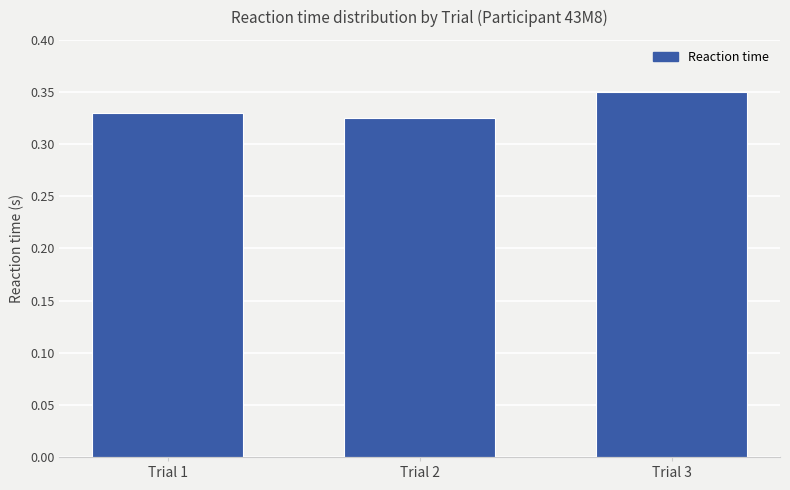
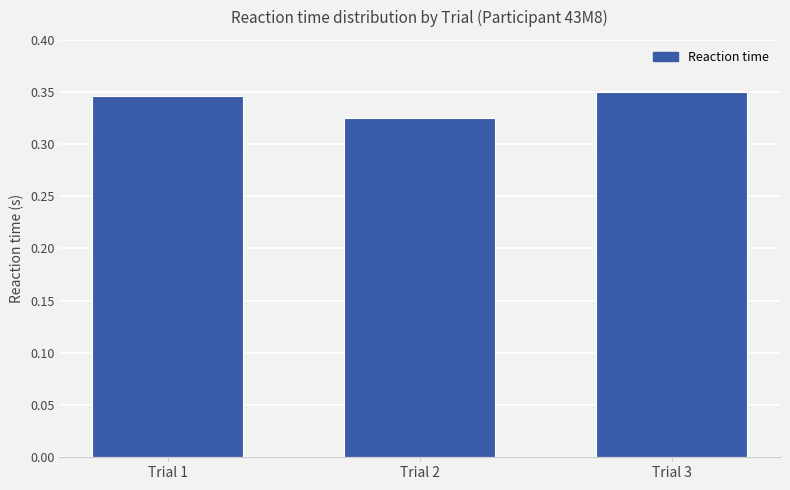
Trial 1: 0.330 -> 0.347
